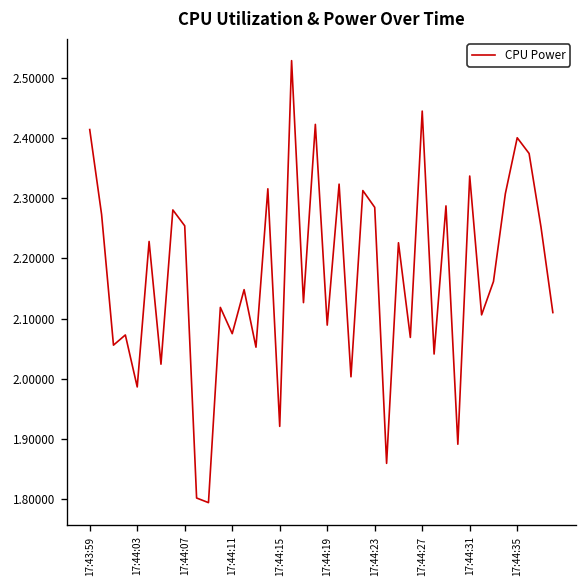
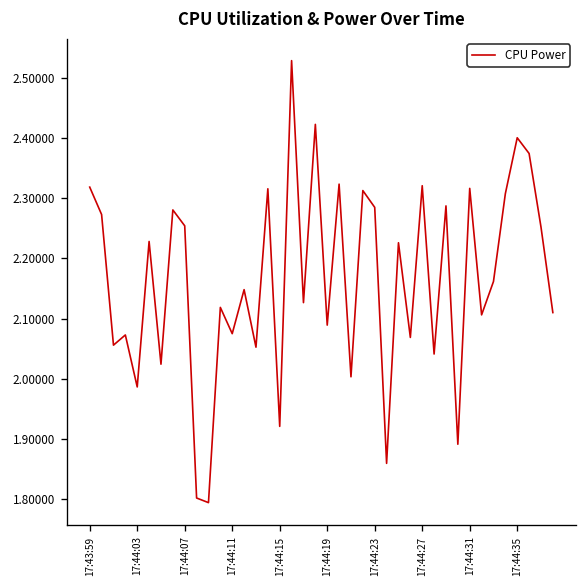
17:43:59: 2.41 -> 2.32
17:44:27: 2.44 -> 2.32
17:44:31: 2.34 -> 2.32
